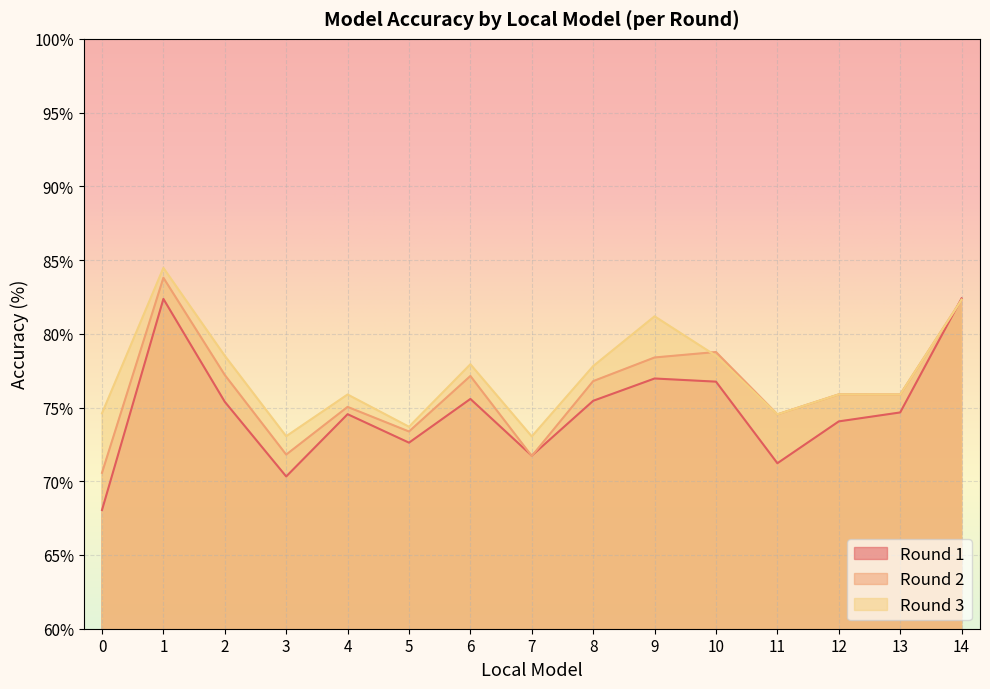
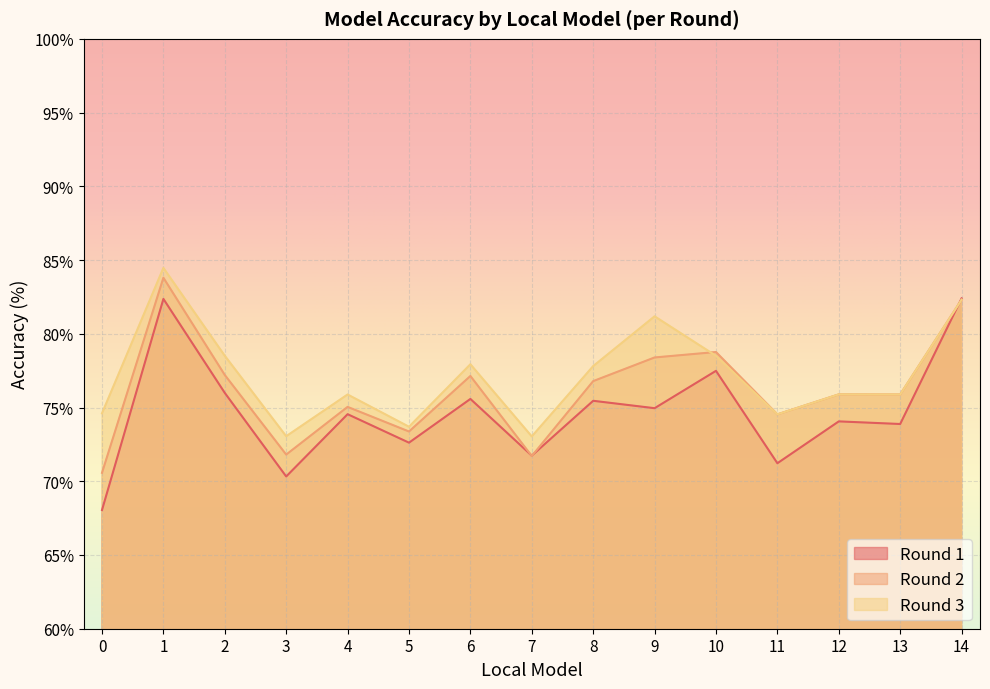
Round 1, 2: 75.4% -> 76.0%
Round 1, 9: 77.0% -> 75.0%
Round 1, 10: 76.8% -> 77.5%
Round 1, 13: 74.7% -> 73.9%
